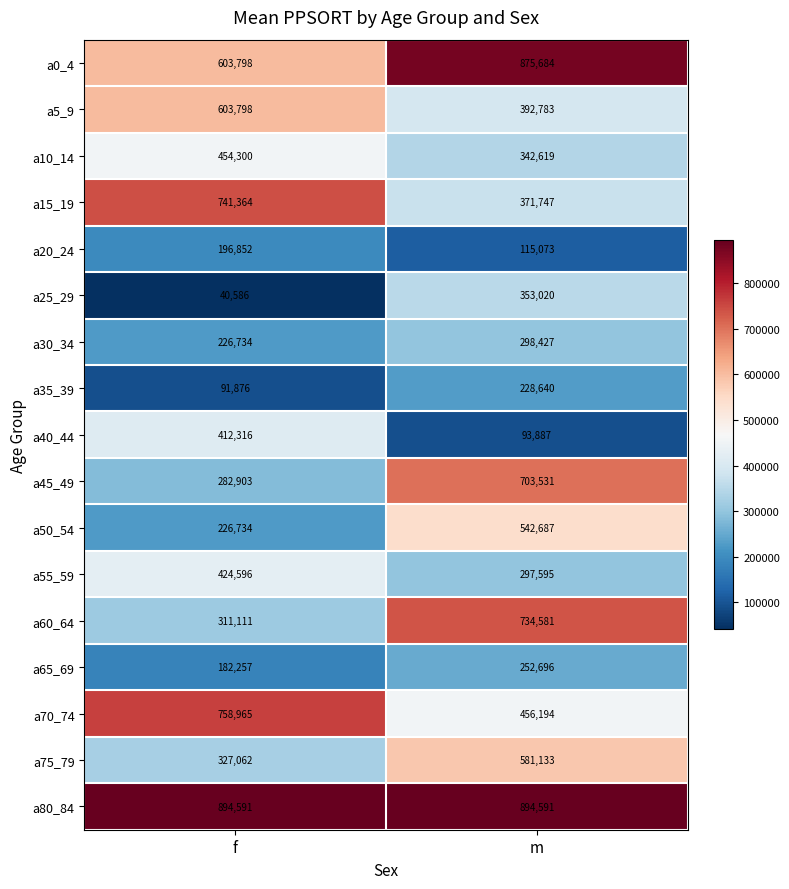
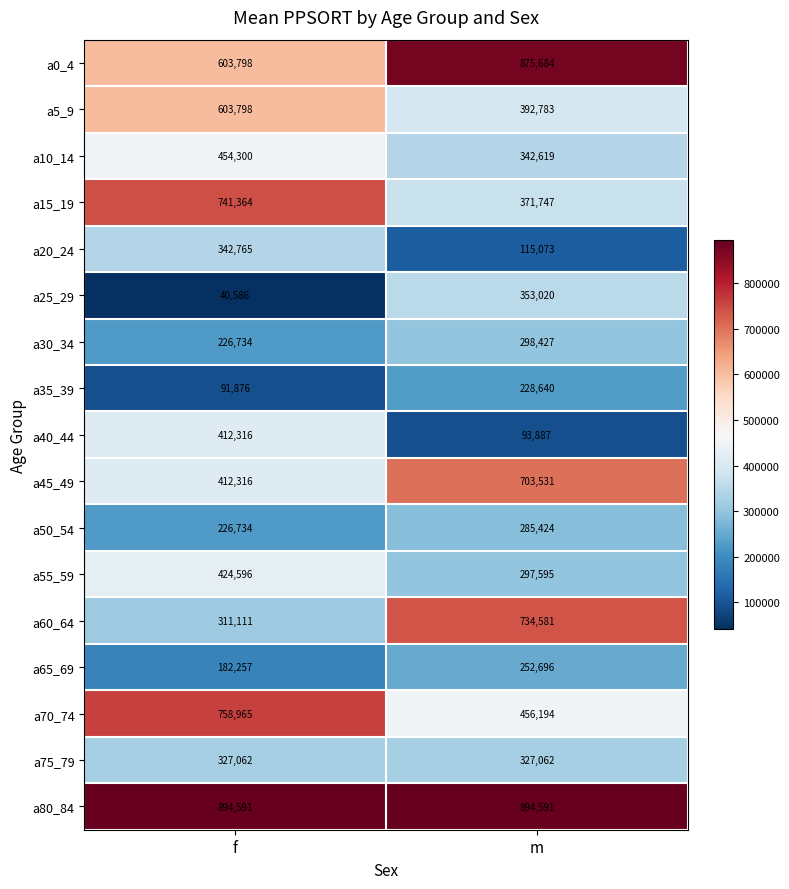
a20_24, f: 196,852 -> 342,765
a45_49, f: 282,903 -> 412,316
a50_54, m: 542,687 -> 285,424
a75_79, m: 581,133 -> 327,062
